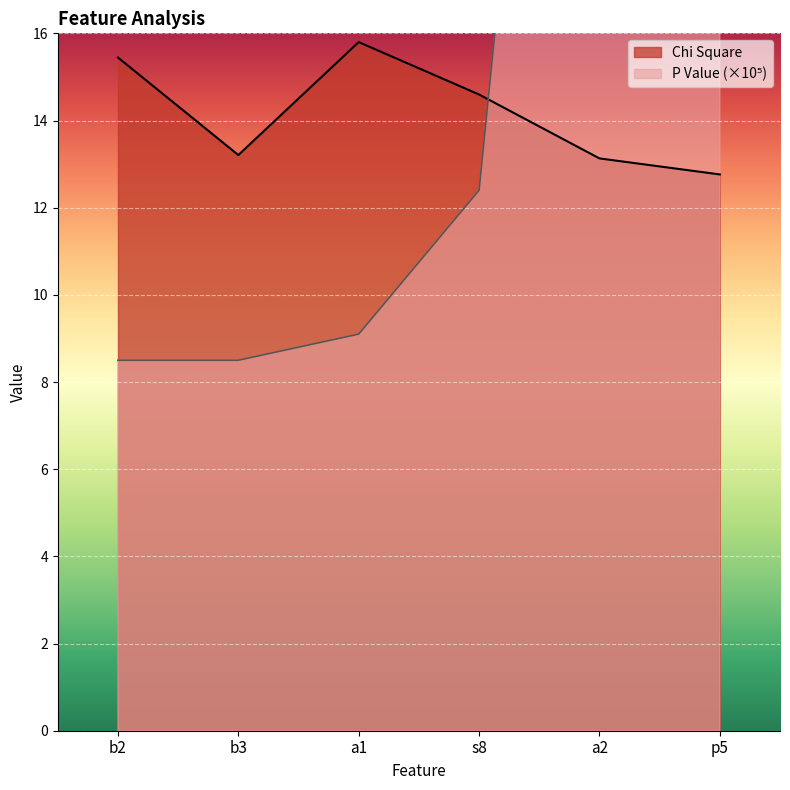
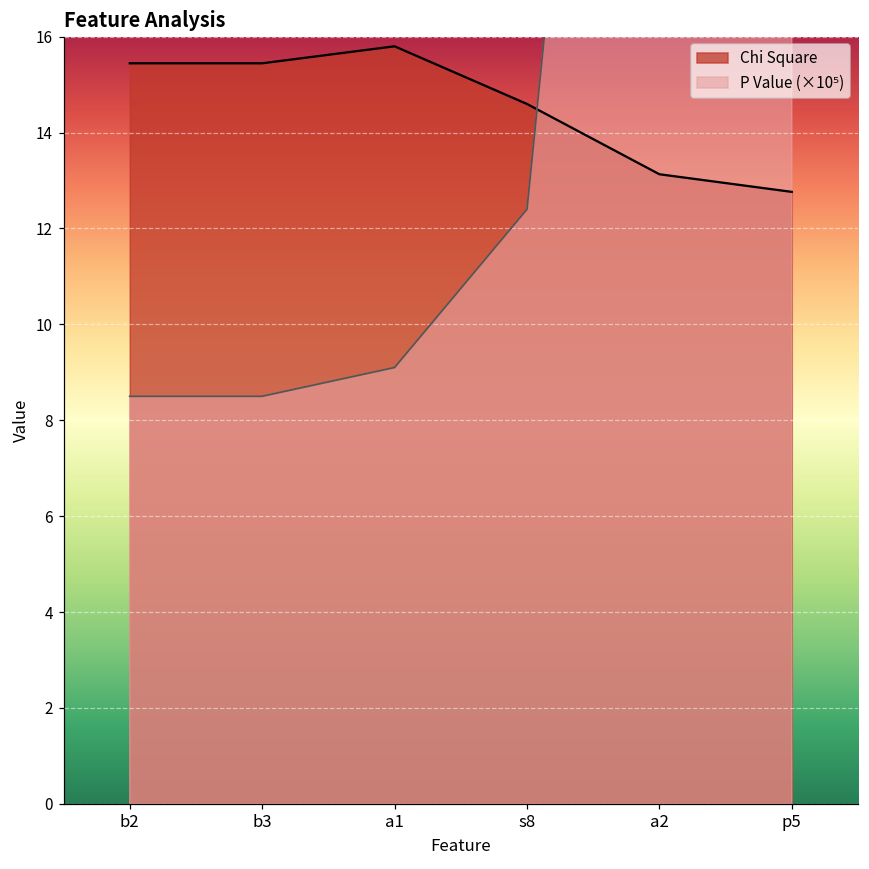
Chi Square, b3: 13.2 -> 15.4
